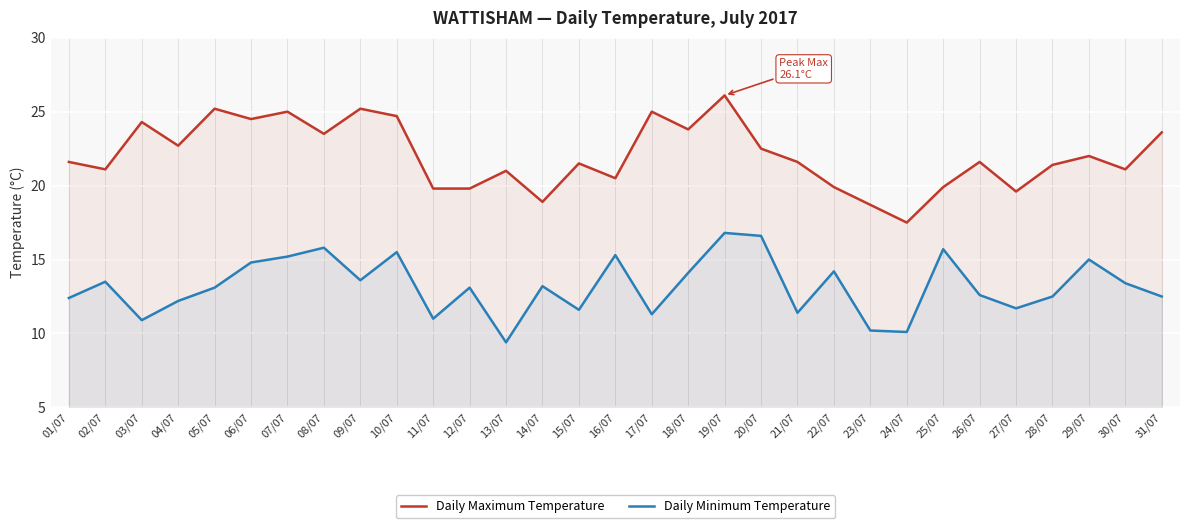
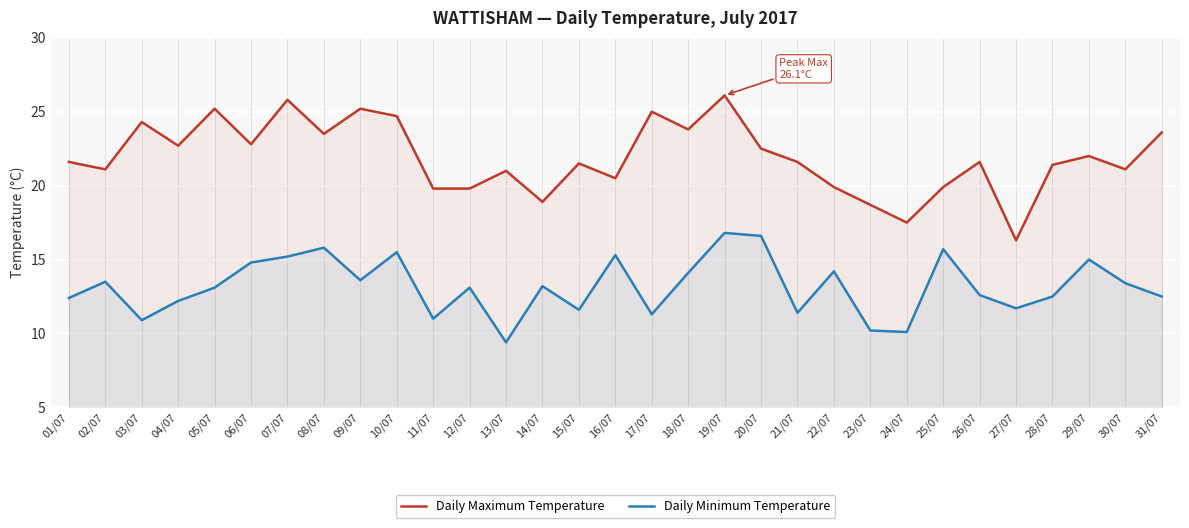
Daily Maximum Temperature, 06/07: 24.5 -> 22.8
Daily Maximum Temperature, 07/07: 25.0 -> 25.8
Daily Maximum Temperature, 27/07: 19.6 -> 16.3
